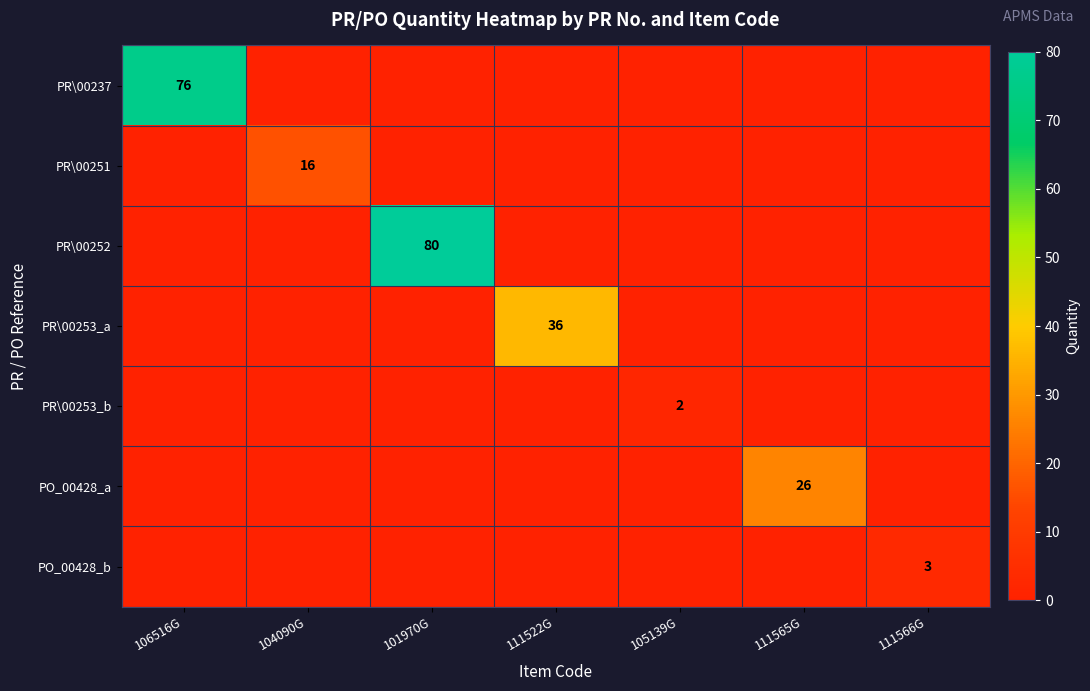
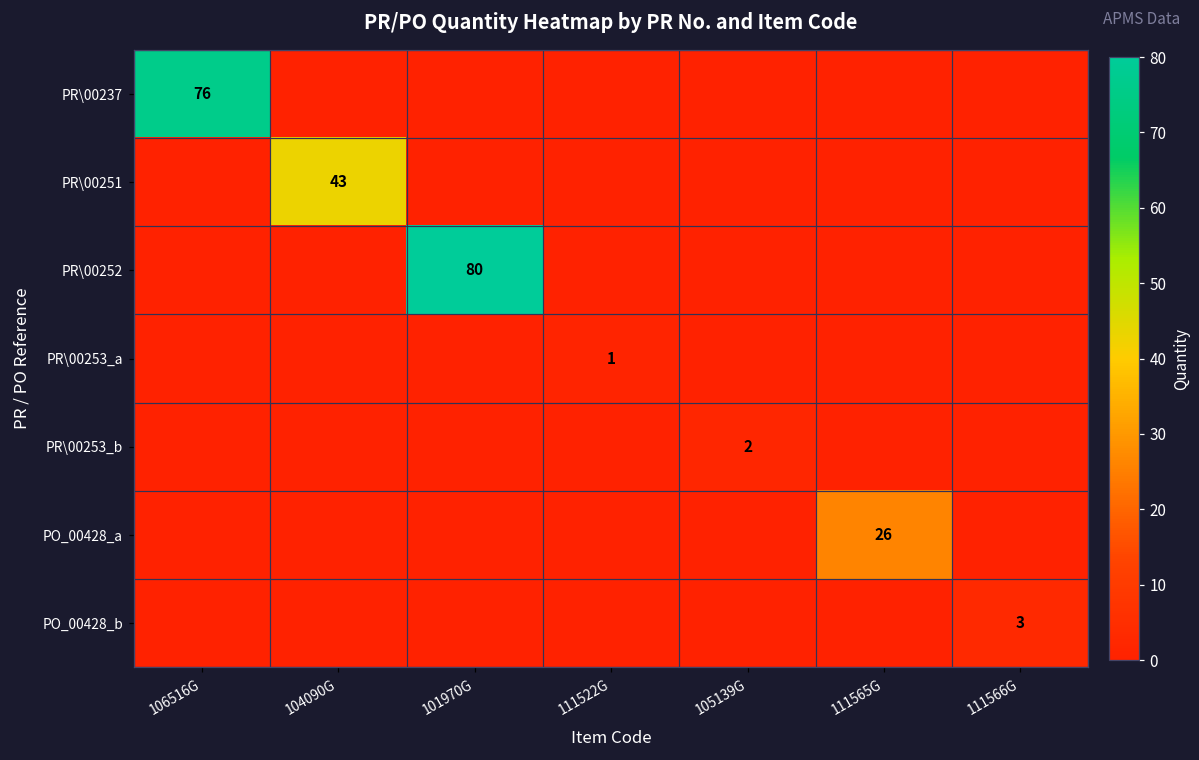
PR\00251, 104090G: 16 -> 43
PR\00253_a, 111522G: 36 -> 1
